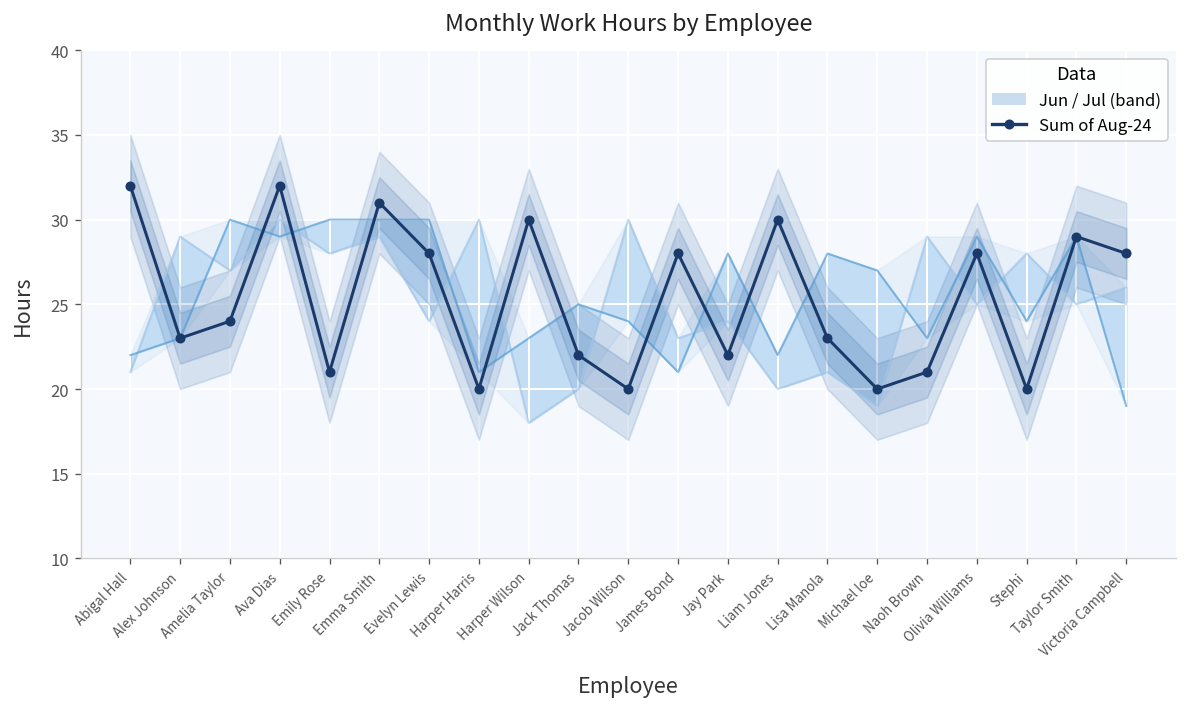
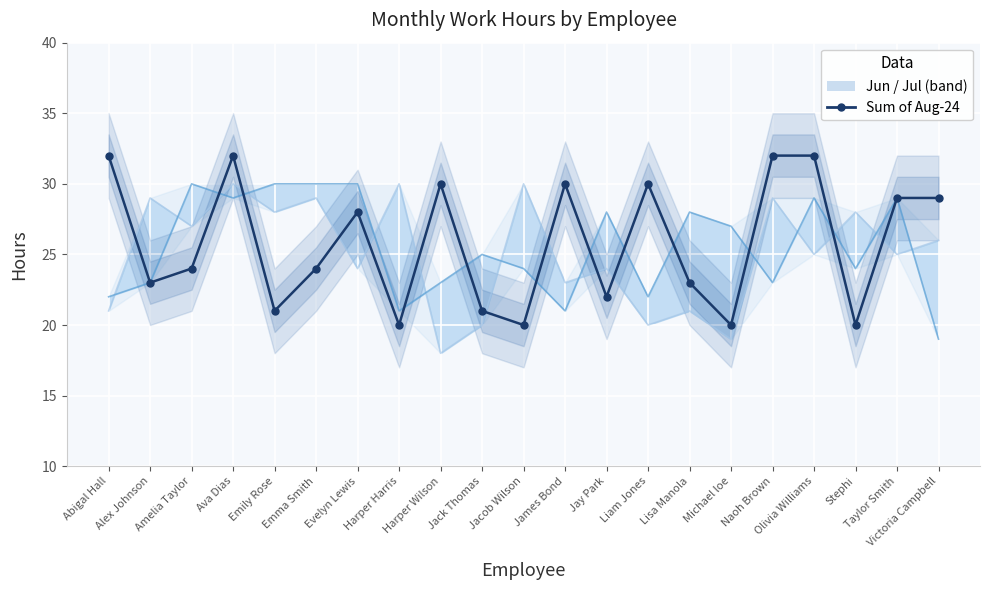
Sum of Aug-24, Emma Smith: 31 -> 24
Sum of Aug-24, Jack Thomas: 22 -> 21
Sum of Aug-24, James Bond: 28 -> 30
Sum of Aug-24, Naoh Brown: 21 -> 32
Sum of Aug-24, Olivia Williams: 28 -> 32
Sum of Aug-24, Victoria Campbell: 28 -> 29
